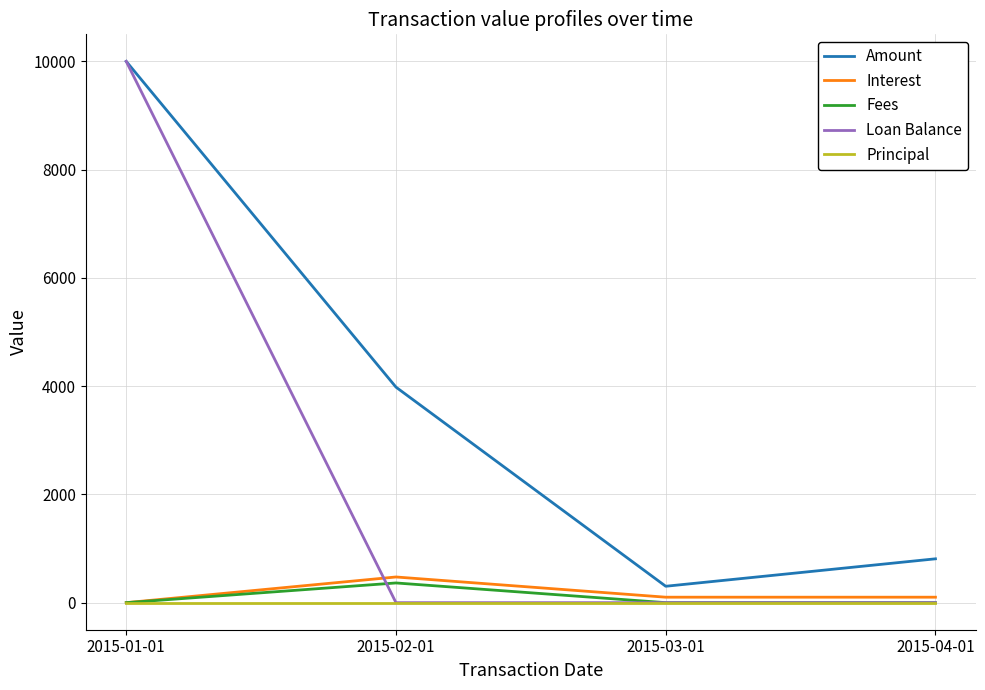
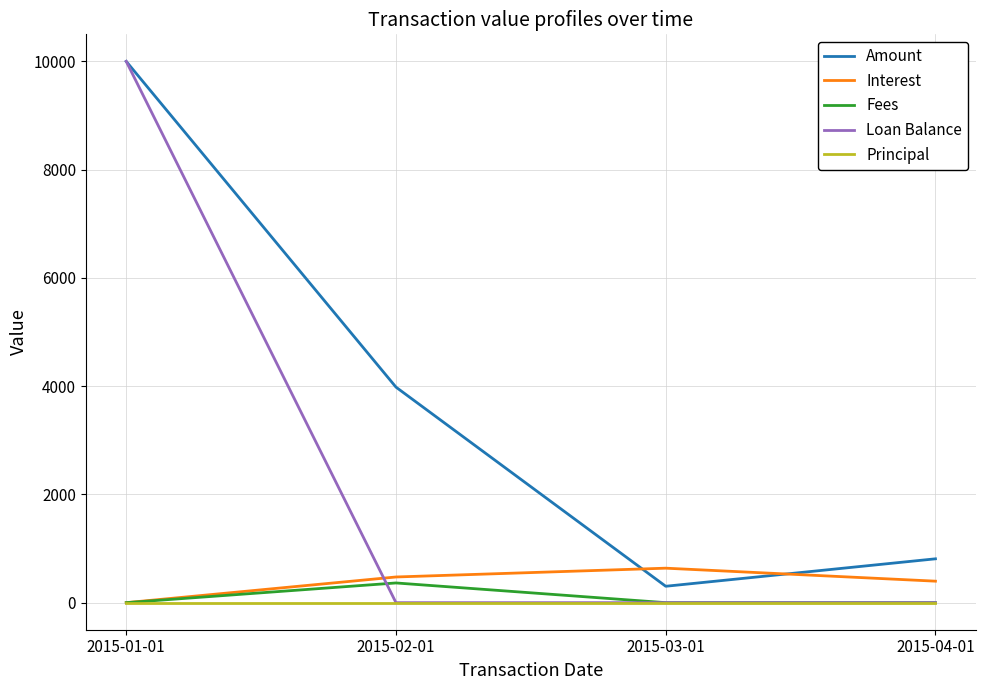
Interest, 2015-03-01: 100 -> 600
Interest, 2015-04-01: 100 -> 400
